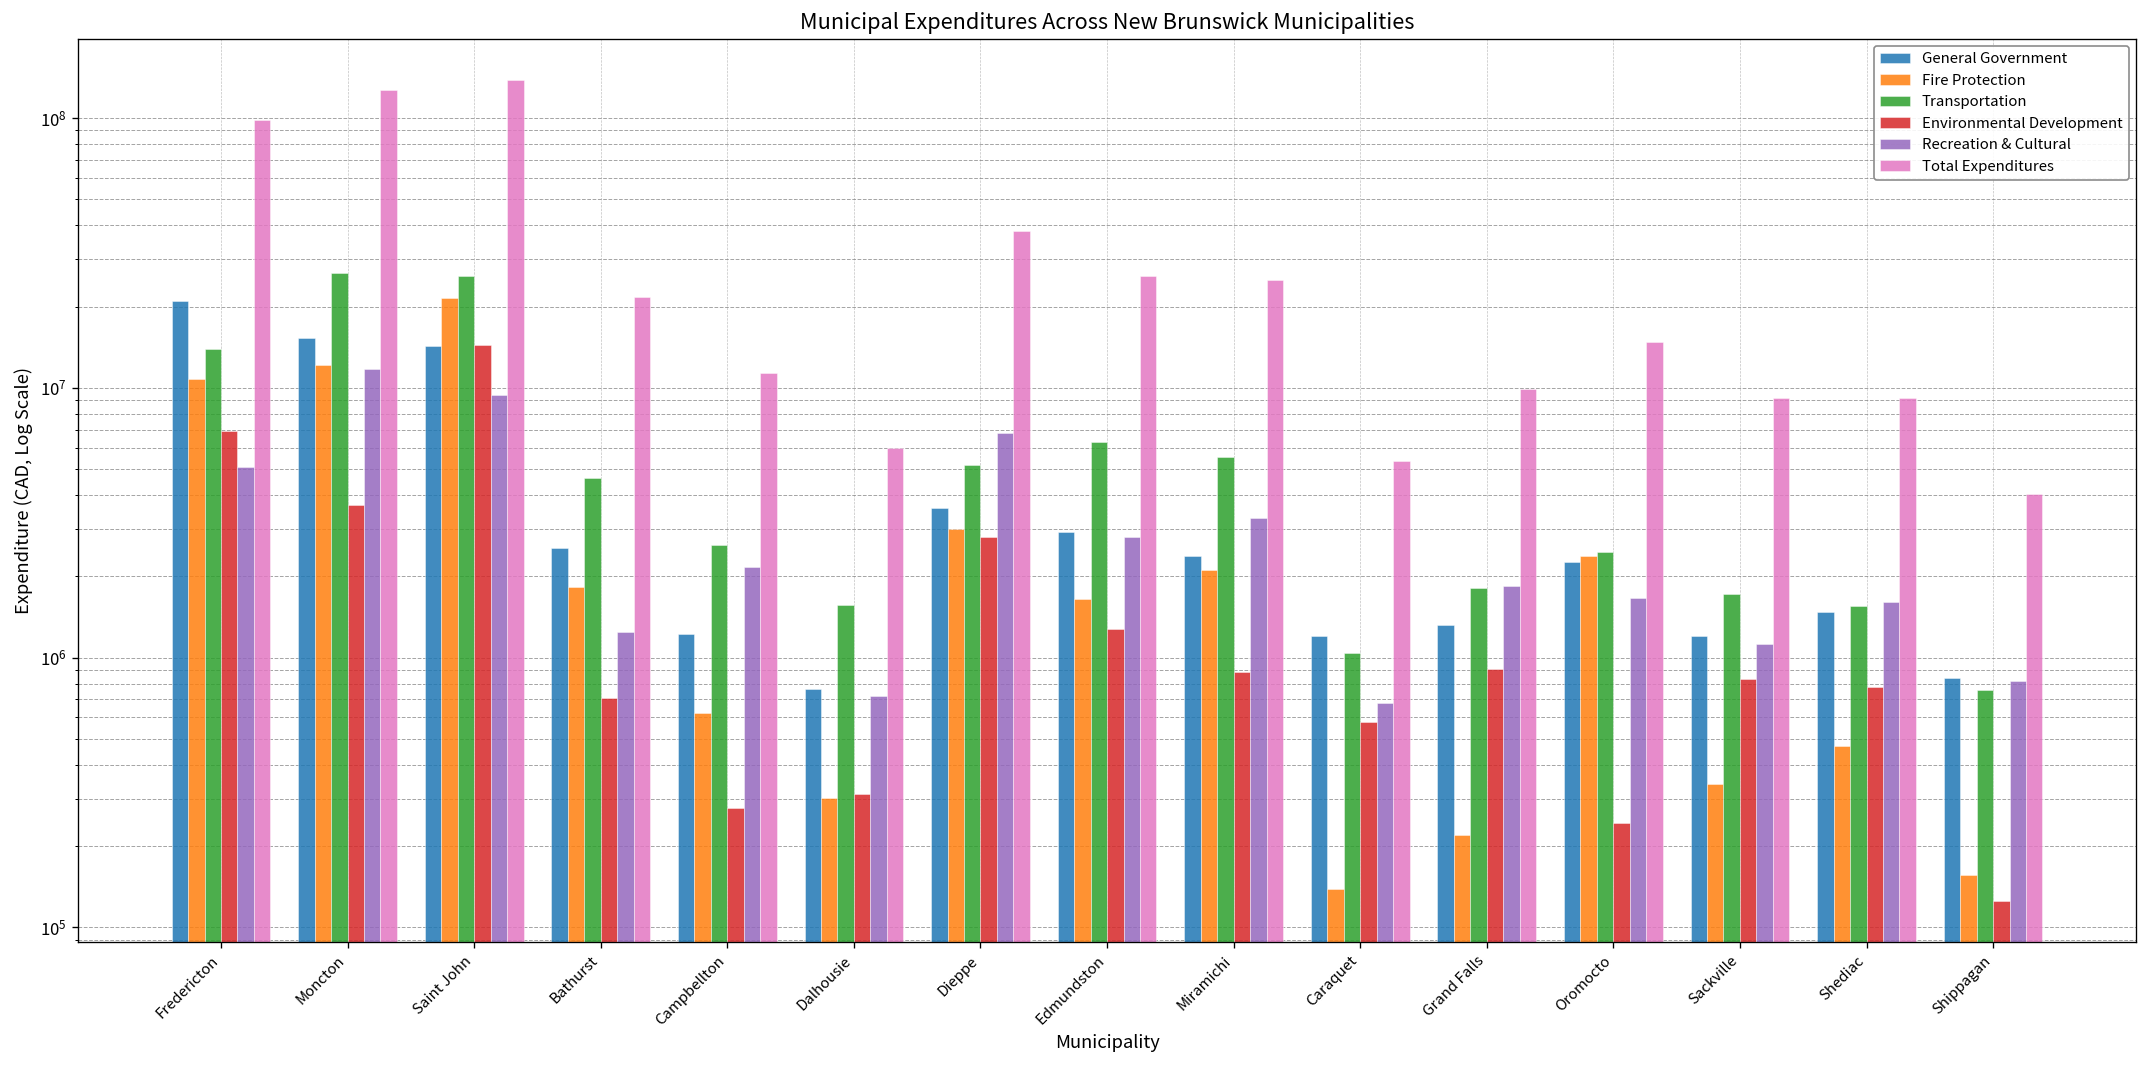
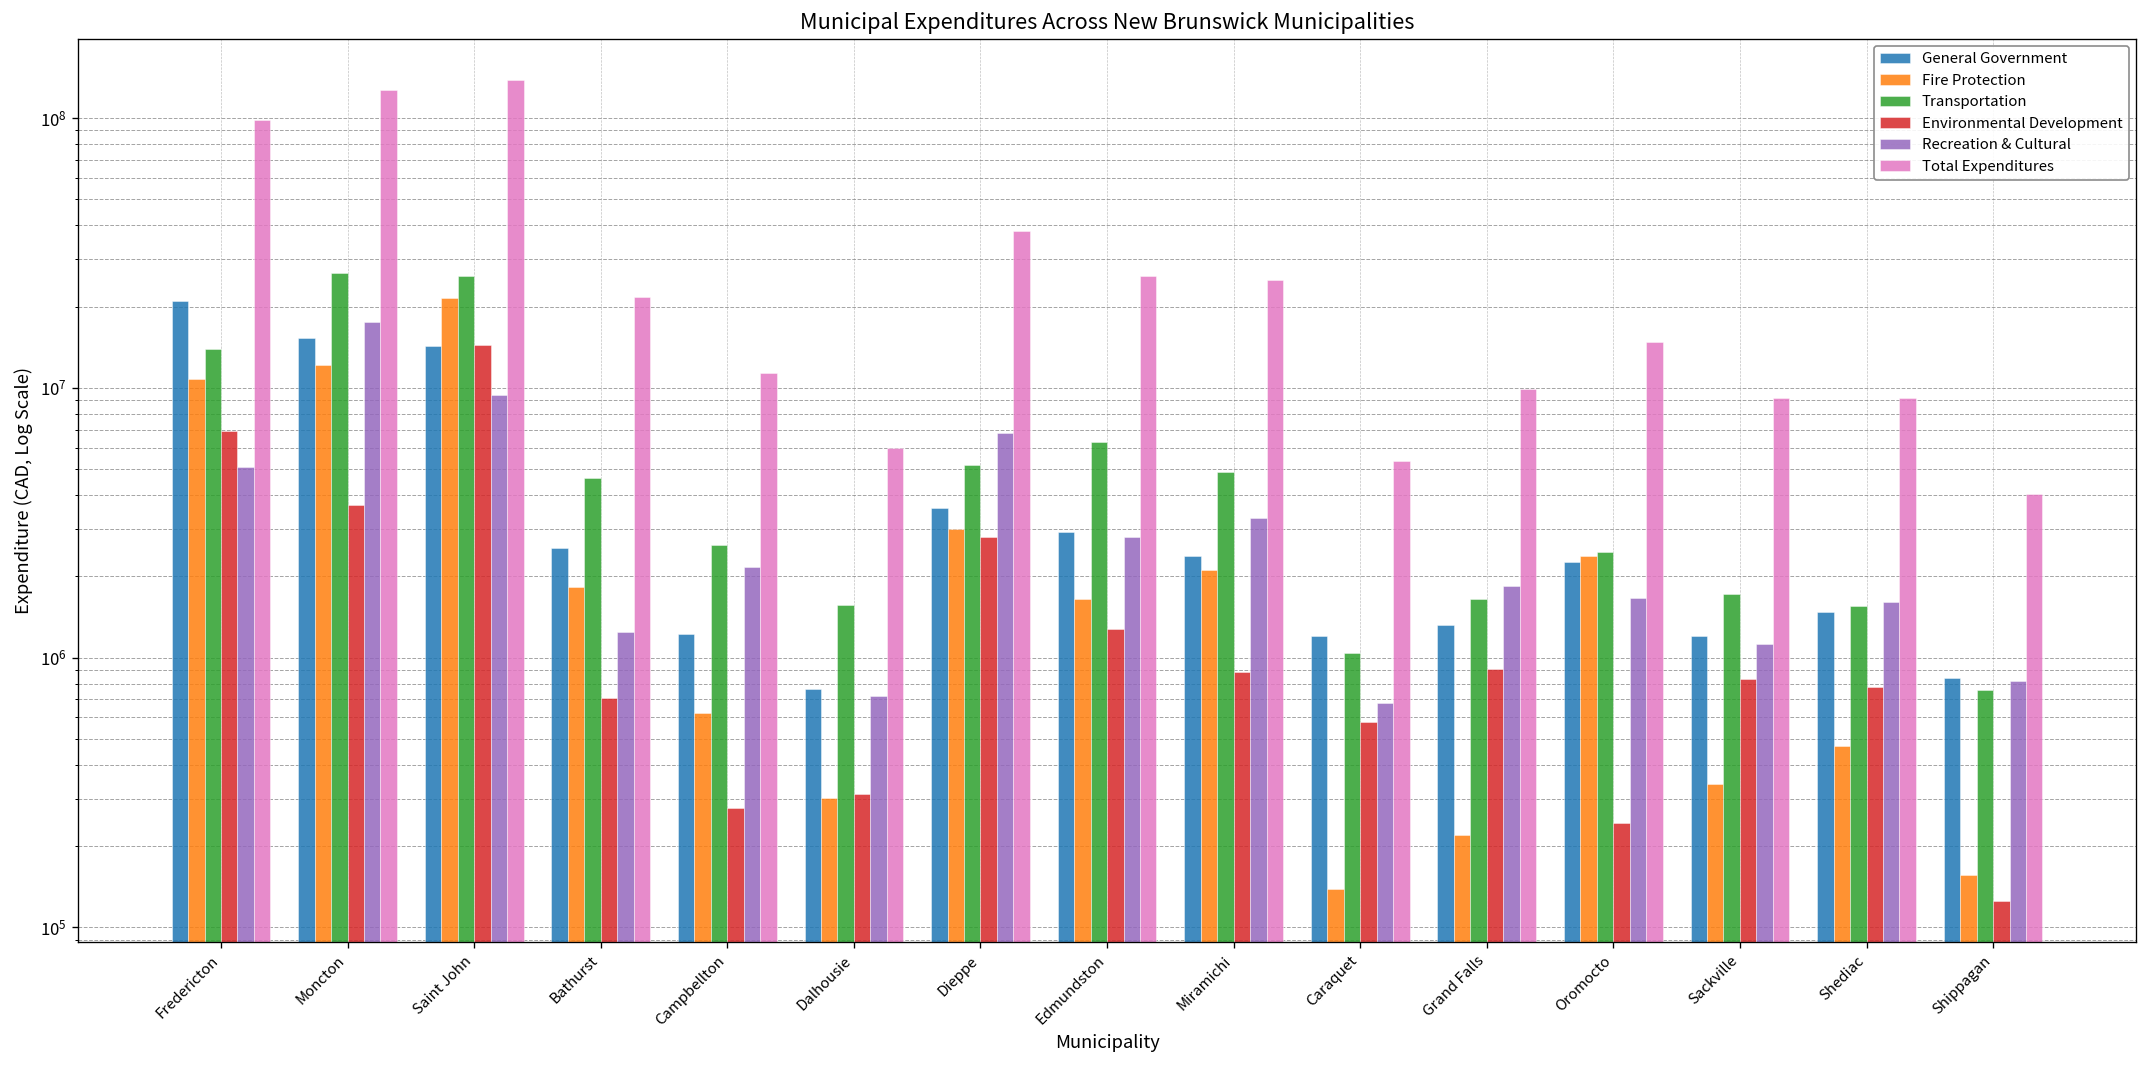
Recreation & Cultural, Moncton: 12000000 -> 18000000
Transportation, Miramichi: 5600000 -> 4900000
Transportation, Grand Falls: 1800000 -> 1600000
